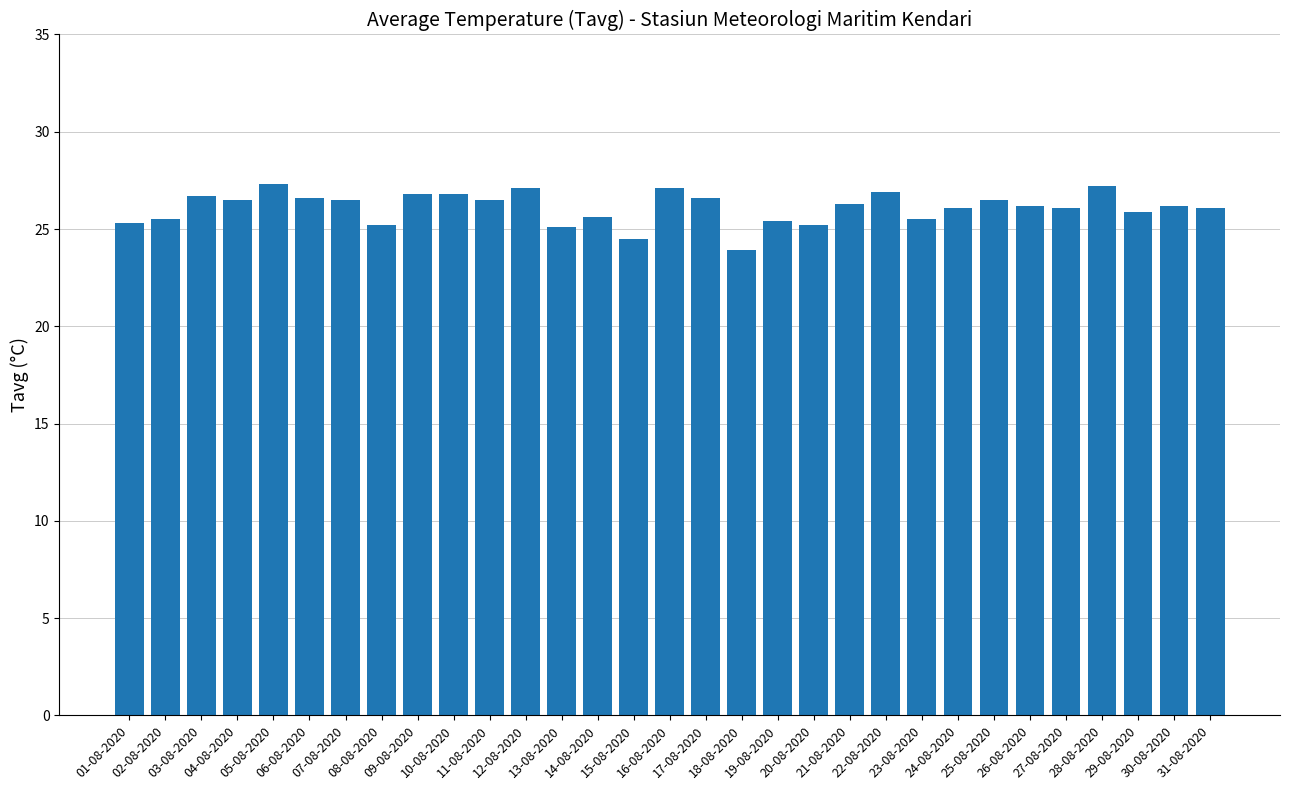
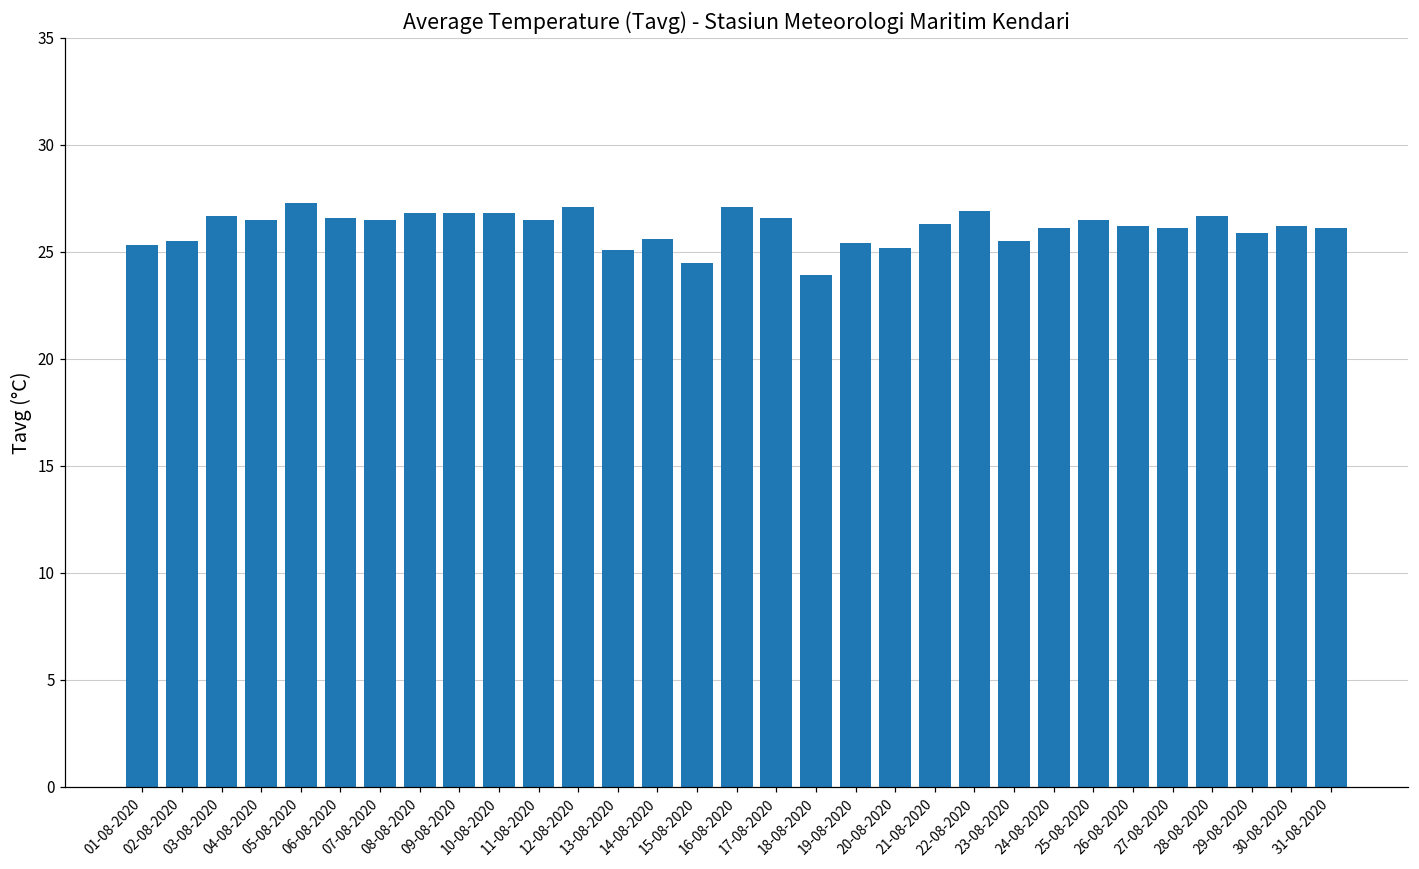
08-08-2020: 25.2 -> 26.8
28-08-2020: 27.2 -> 26.7
